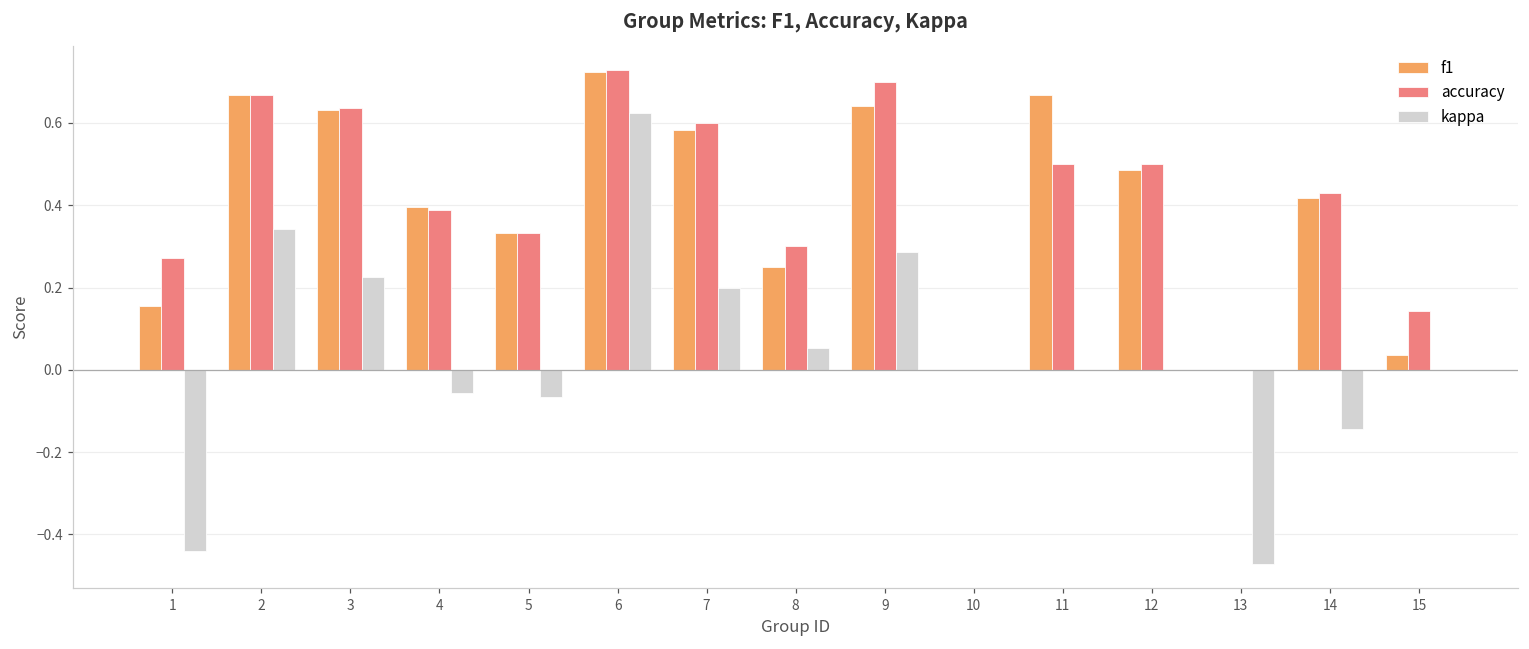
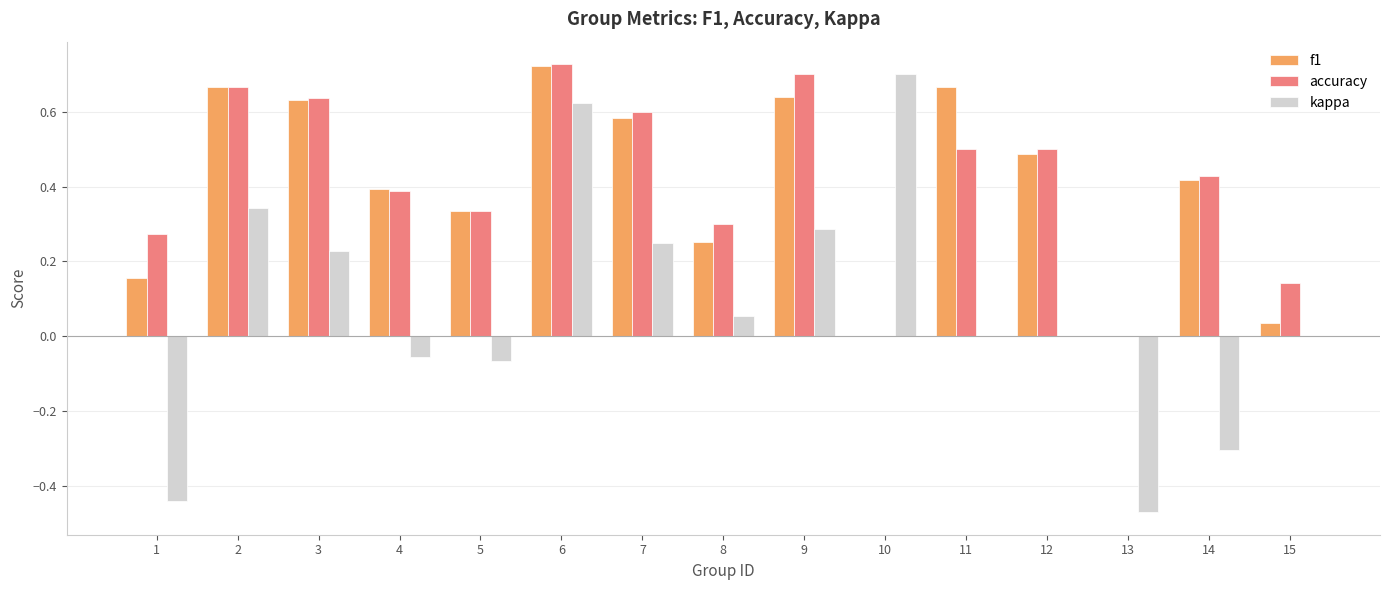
kappa, 7: 0.20 -> 0.25
kappa, 10: 0.0 -> 0.7
kappa, 14: -0.14 -> -0.30
